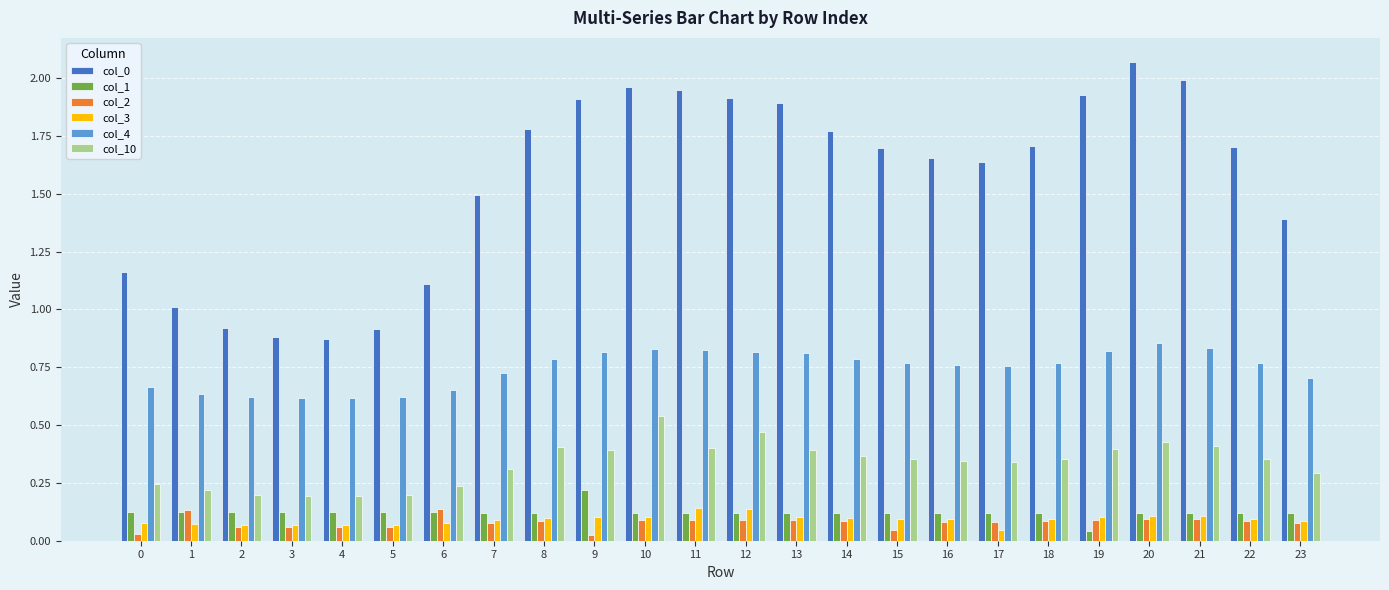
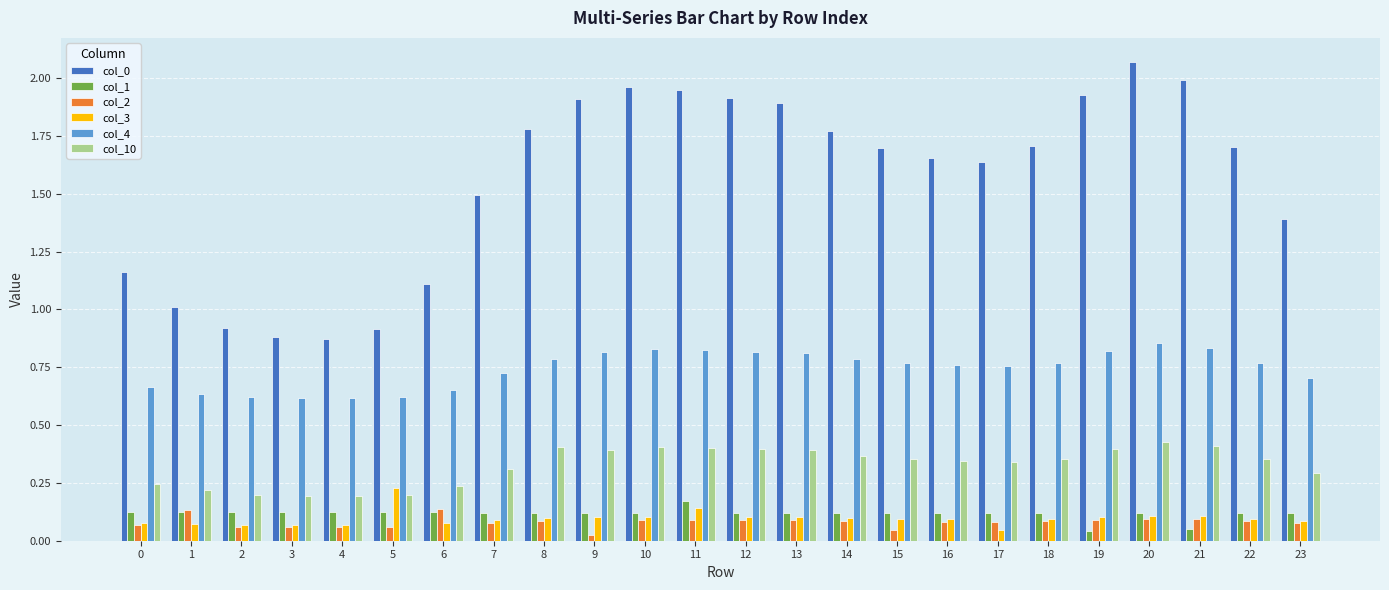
col_2, 0: 0.03 -> 0.07
col_3, 5: 0.07 -> 0.23
col_1, 9: 0.22 -> 0.12
col_10, 10: 0.54 -> 0.40
col_1, 11: 0.12 -> 0.17
col_3, 12: 0.14 -> 0.10
col_10, 12: 0.47 -> 0.40
col_1, 21: 0.12 -> 0.05
